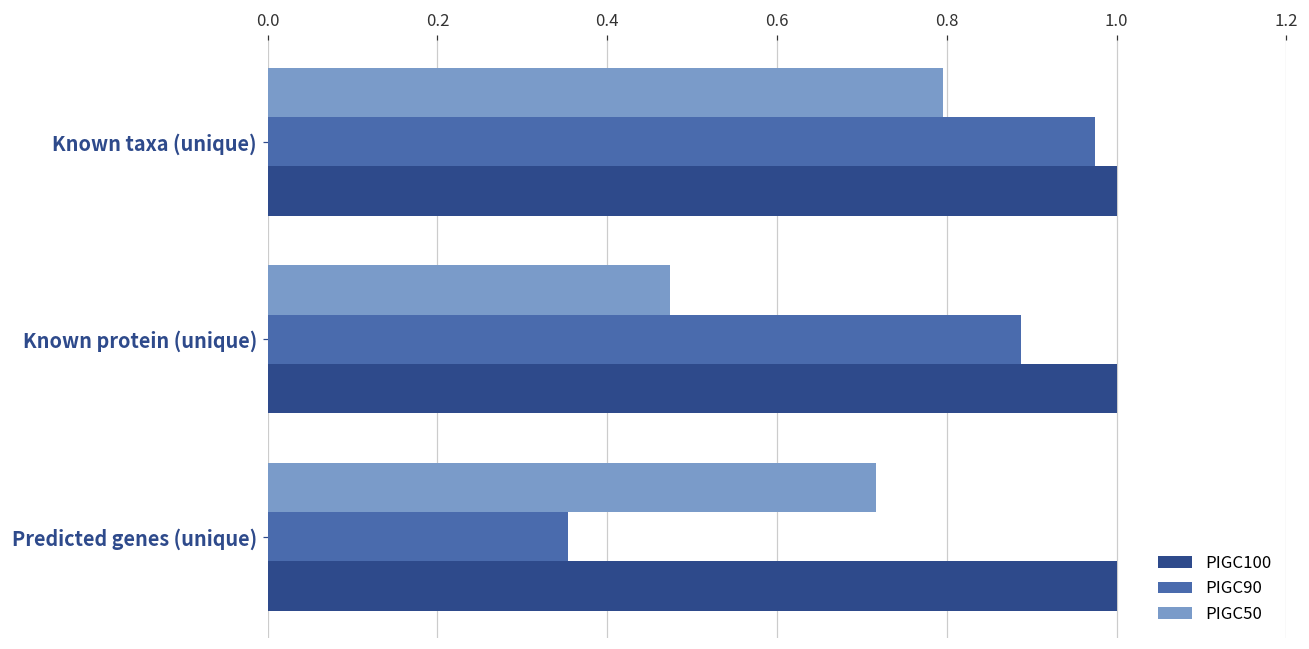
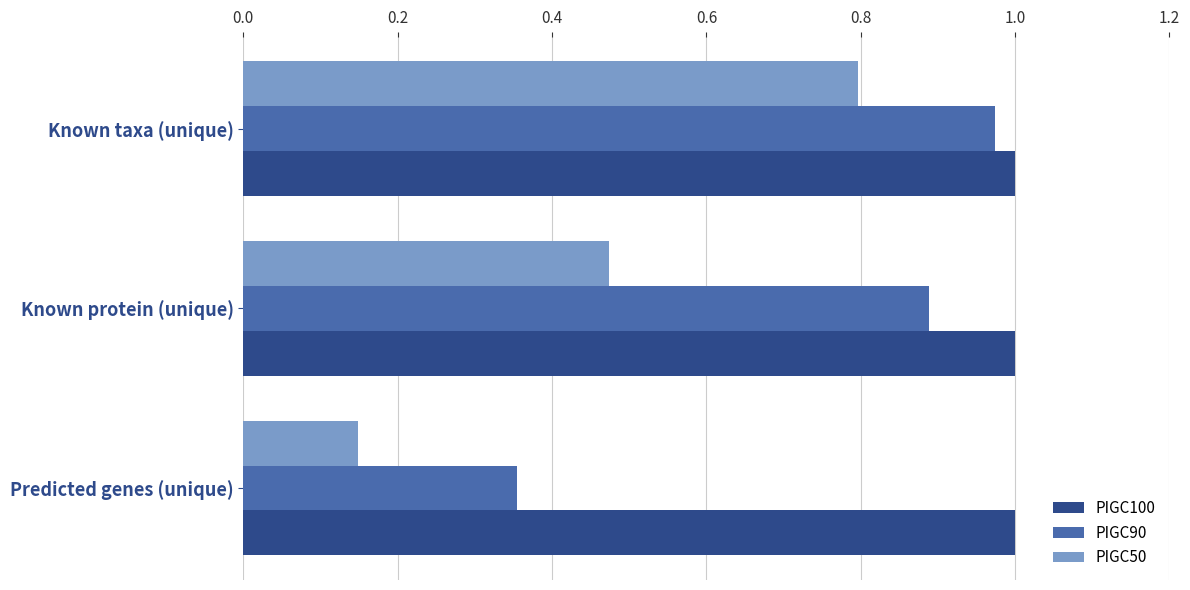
PIGC50, Predicted genes (unique): 0.72 -> 0.15
